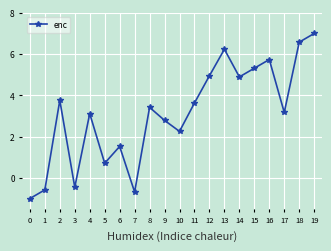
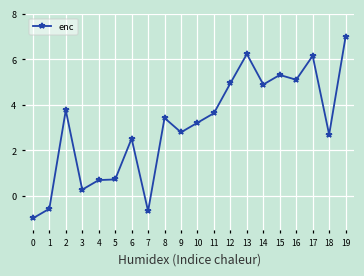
3: -0.4 -> 0.3
4: 3.1 -> 0.7
6: 1.5 -> 2.5
10: 2.3 -> 3.2
16: 5.7 -> 5.1
17: 3.2 -> 6.2
18: 6.6 -> 2.7
